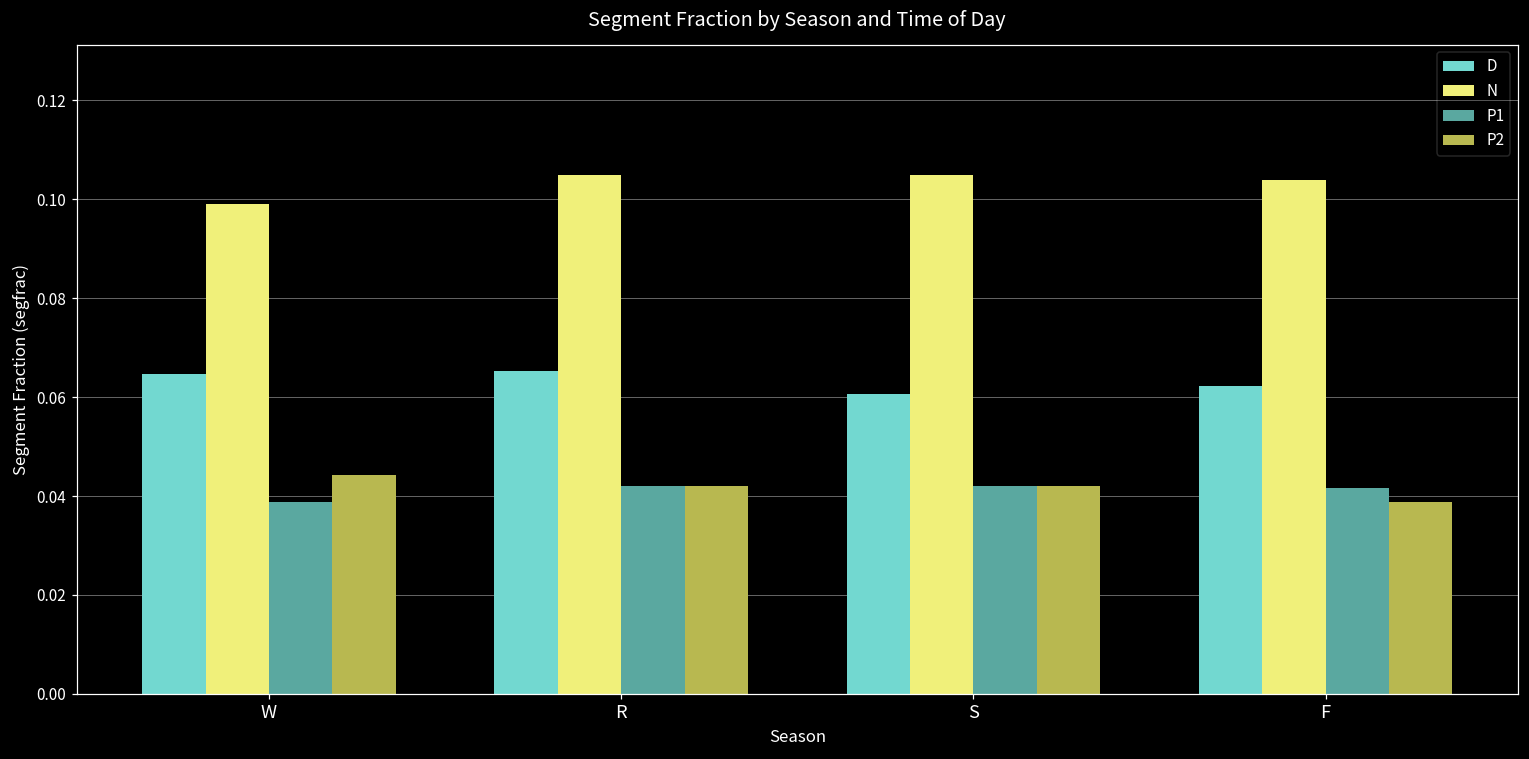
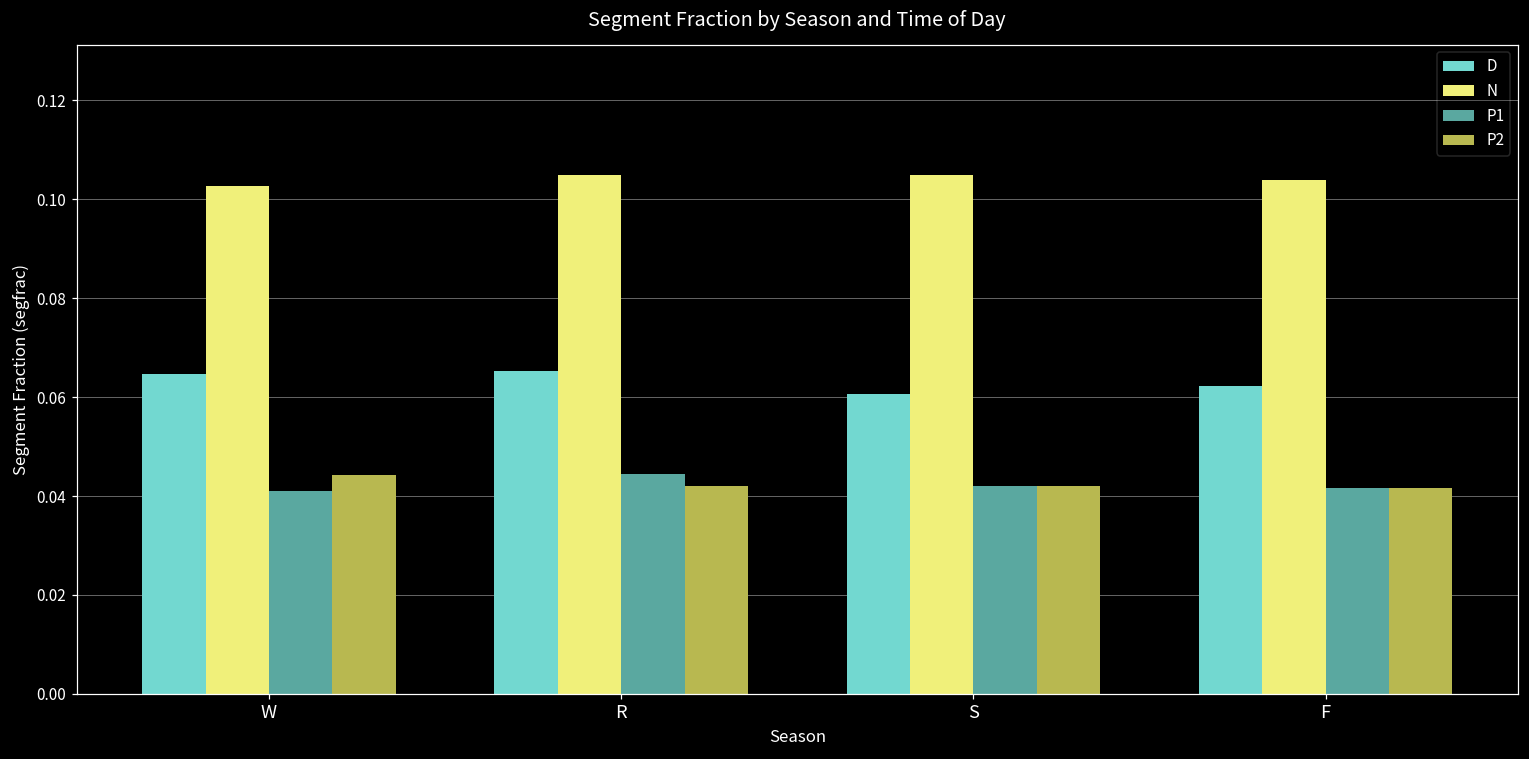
N, W: 0.099 -> 0.103
P1, W: 0.039 -> 0.041
P1, R: 0.042 -> 0.044
P2, F: 0.039 -> 0.042
